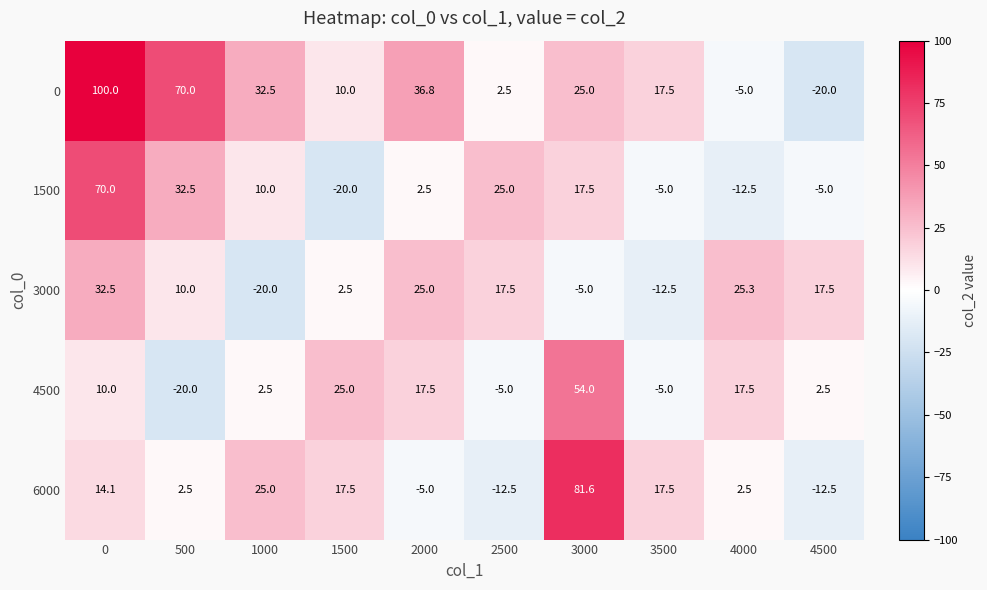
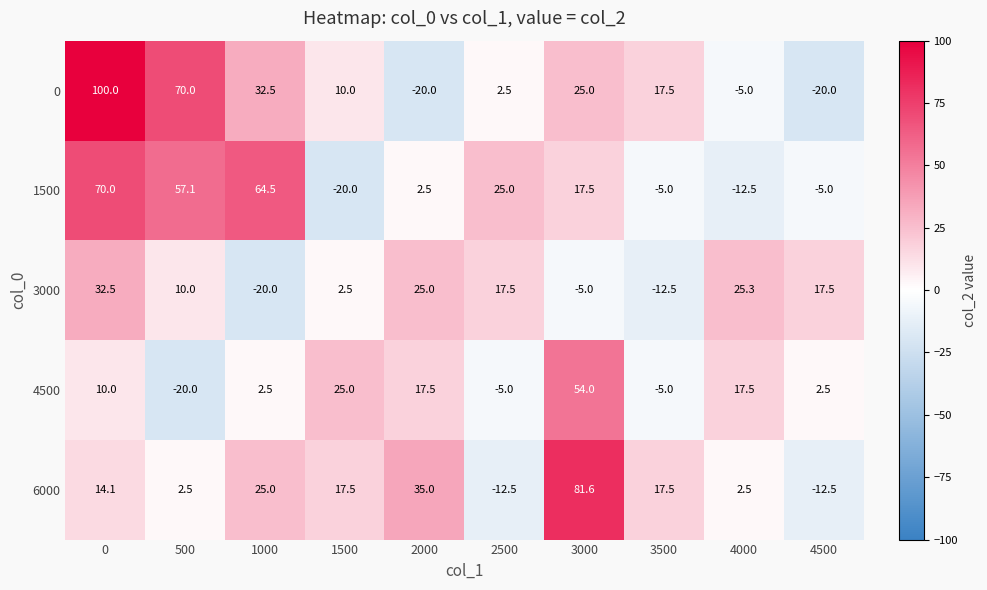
0, 2000: 36.8 -> -20.0
1500, 500: 32.5 -> 57.1
1500, 1000: 10.0 -> 64.5
6000, 2000: -5.0 -> 35.0
